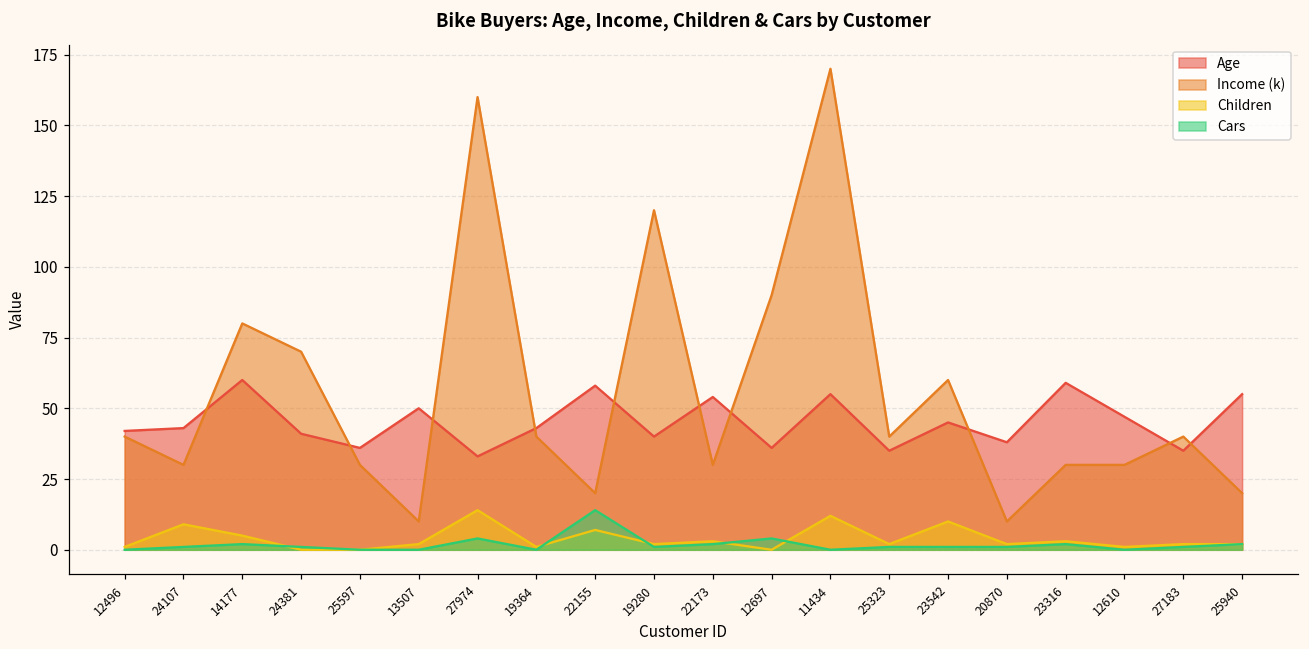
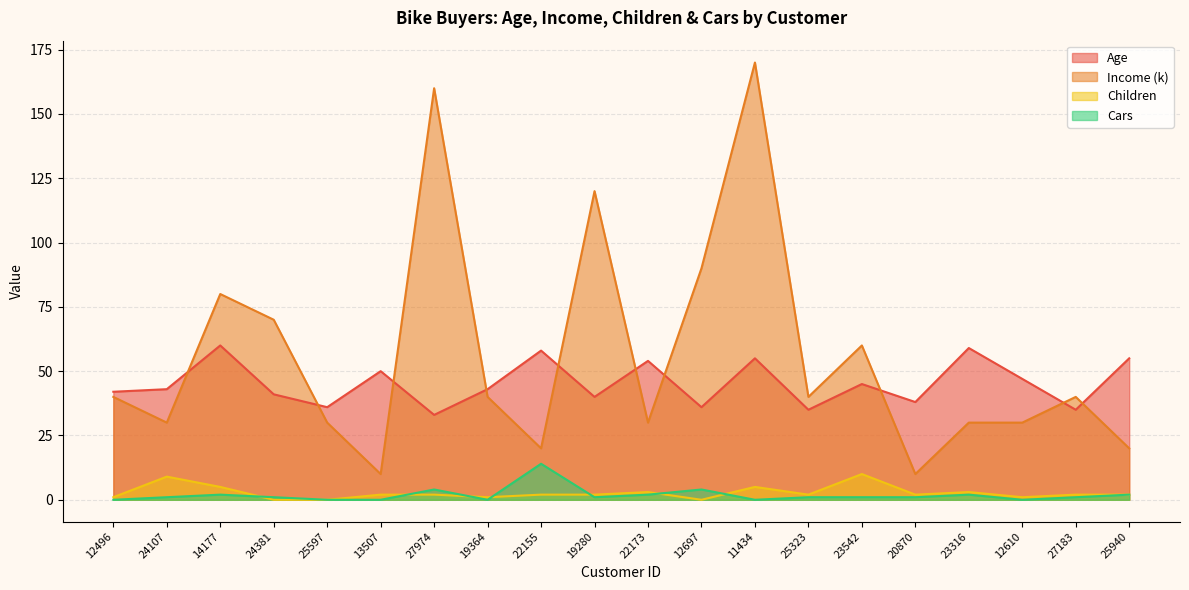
Children, 27974: 14 -> 2
Children, 22155: 7 -> 2
Children, 11434: 12 -> 5
